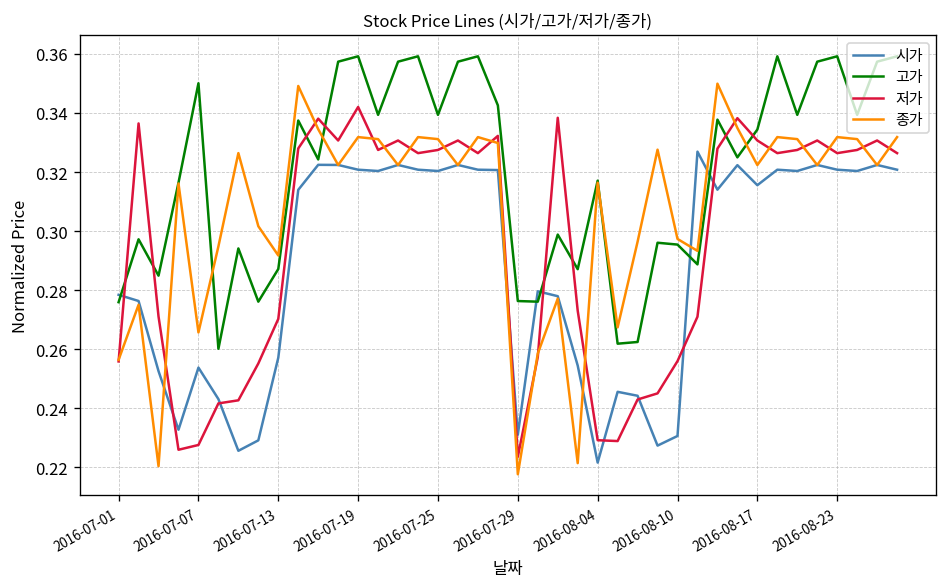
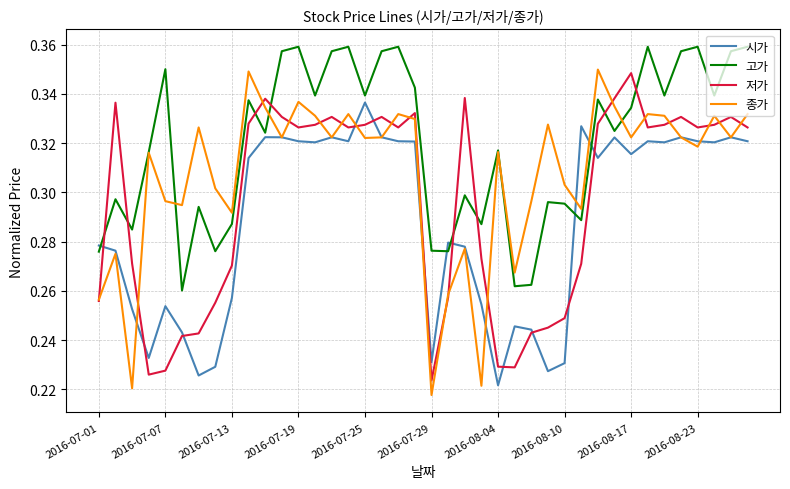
종가, 2016-07-07: 0.266 -> 0.296
저가, 2016-07-19: 0.342 -> 0.326
종가, 2016-07-19: 0.332 -> 0.337
시가, 2016-07-25: 0.320 -> 0.337
종가, 2016-07-25: 0.331 -> 0.322
저가, 2016-08-10: 0.256 -> 0.249
종가, 2016-08-10: 0.297 -> 0.303
저가, 2016-08-17: 0.331 -> 0.348
종가, 2016-08-23: 0.332 -> 0.319
